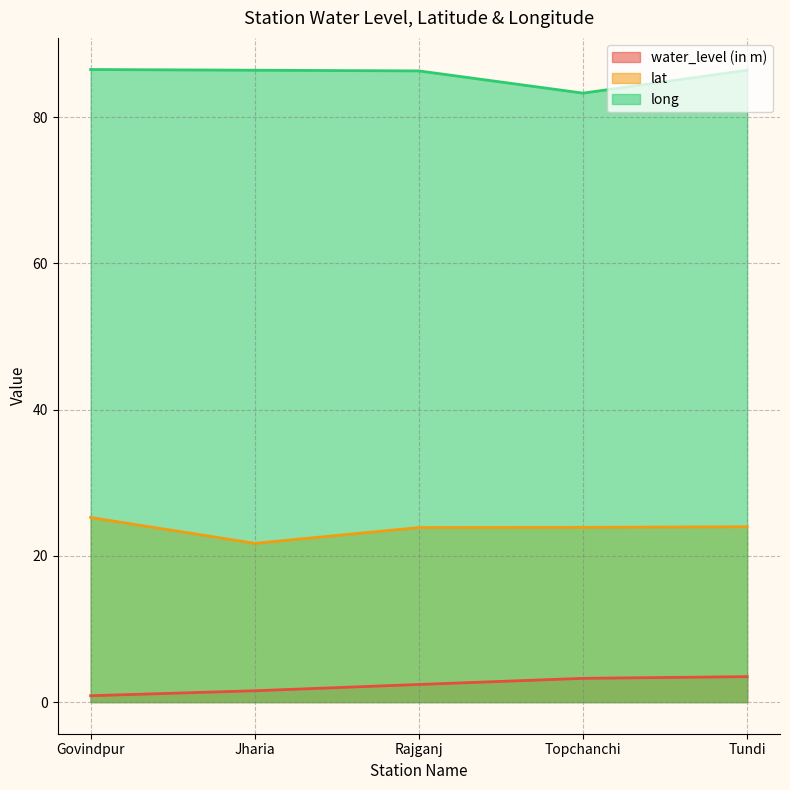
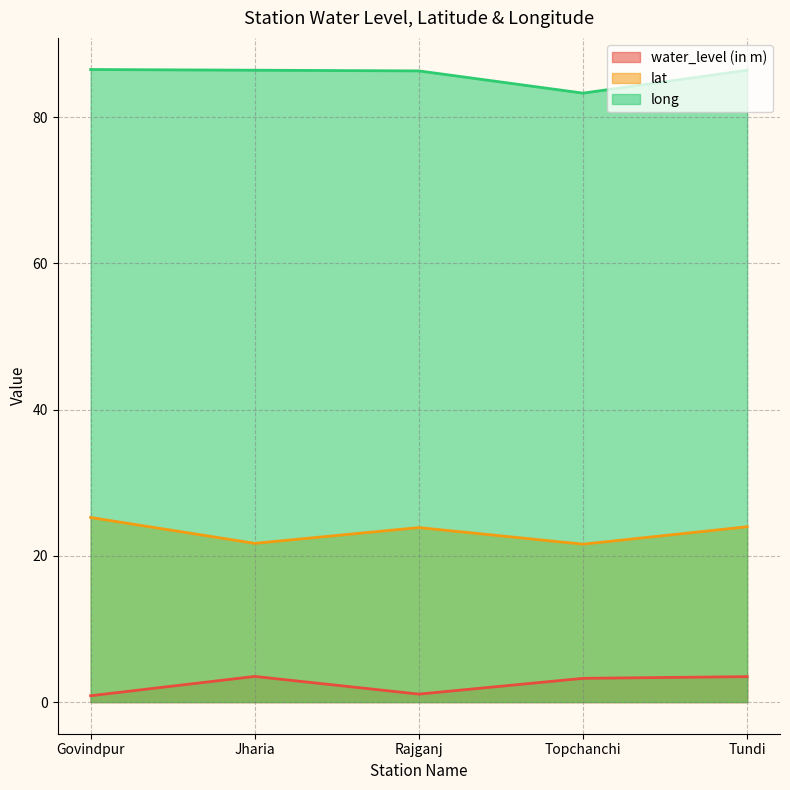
water_level (in m), Jharia: 2 -> 4
water_level (in m), Rajganj: 2 -> 1
lat, Topchanchi: 24 -> 22
